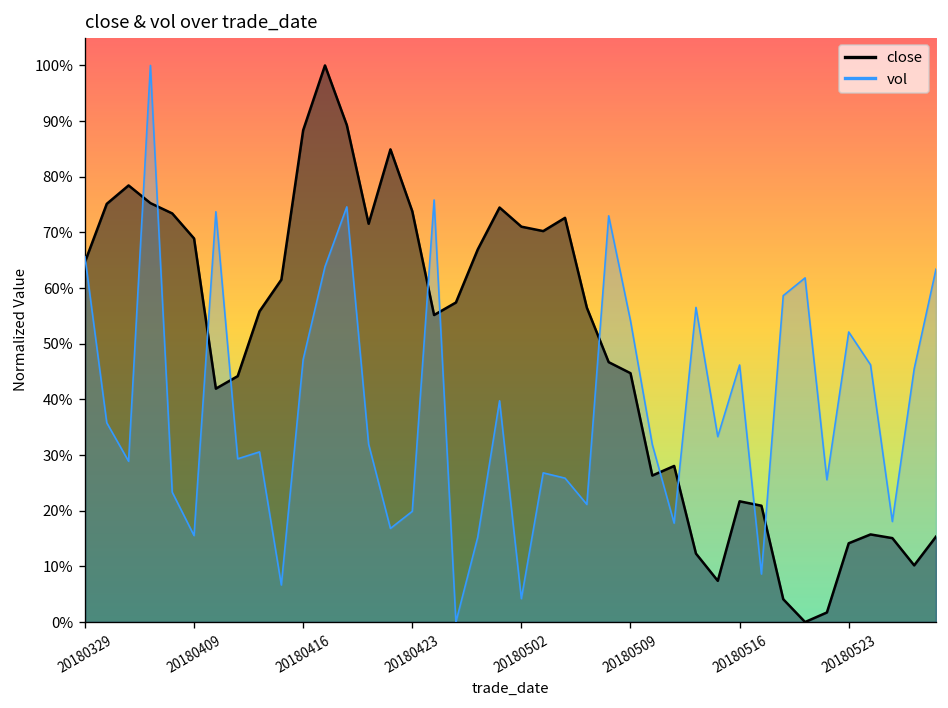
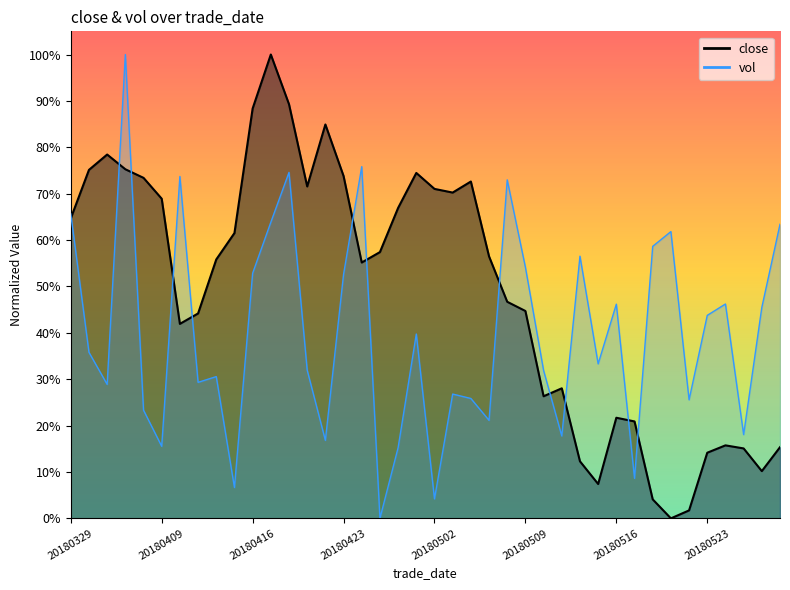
vol, 20180416: 47% -> 53%
vol, 20180423: 20% -> 53%
vol, 20180523: 52% -> 44%
